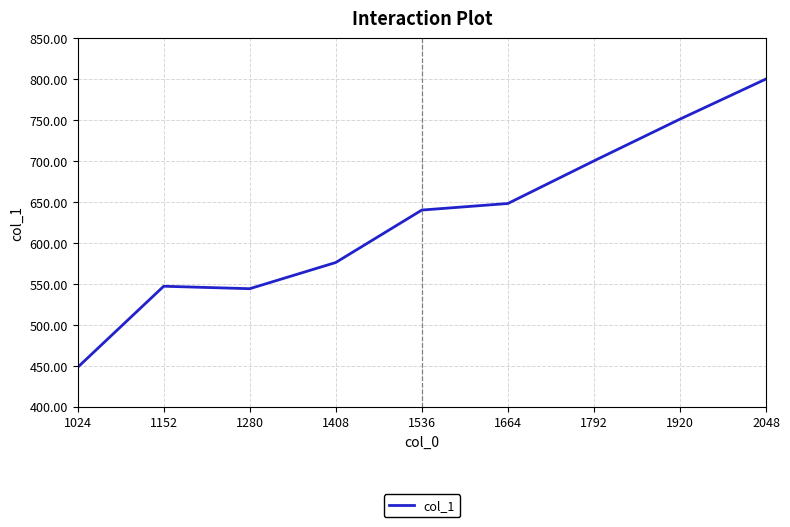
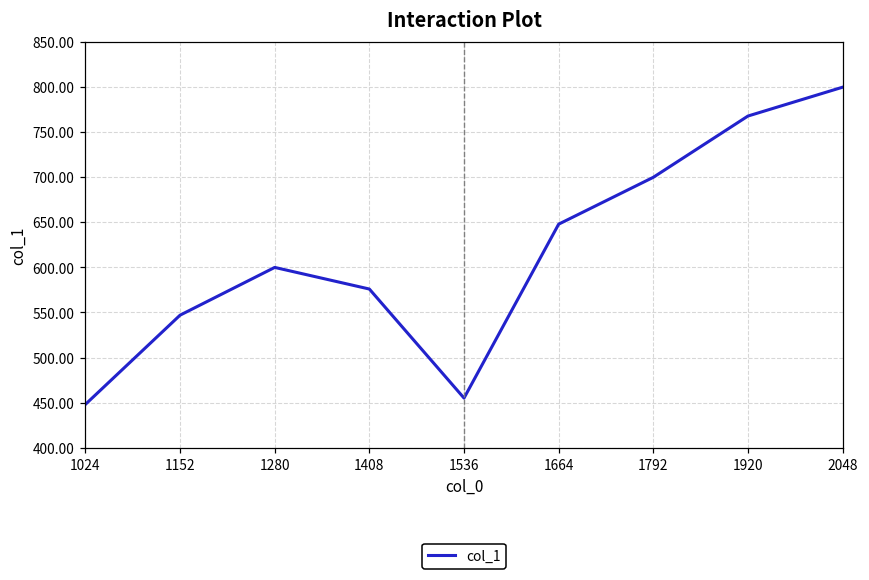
1280: 540 -> 600
1536: 640 -> 460
1920: 750 -> 770
